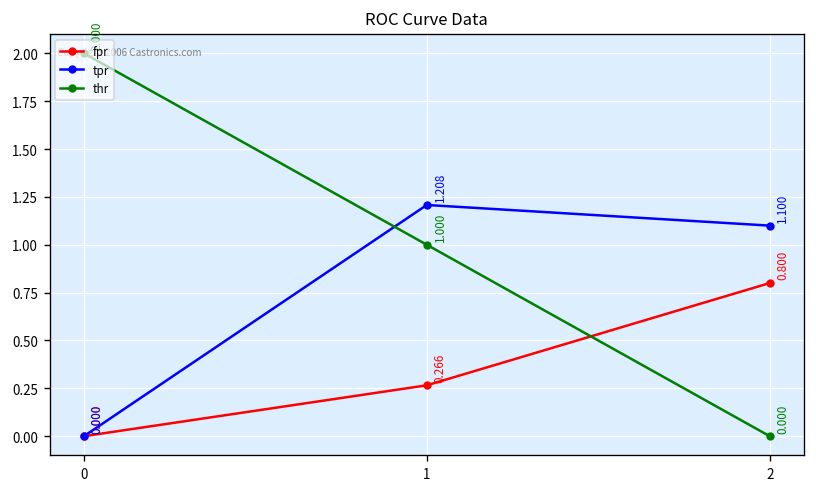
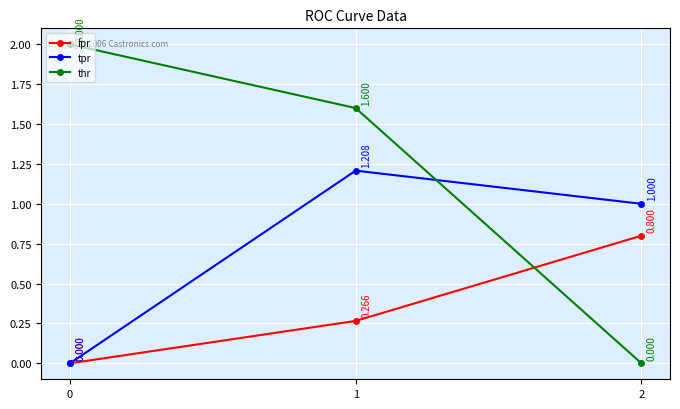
thr, 1: 1.000 -> 1.600
tpr, 2: 1.100 -> 1.000
